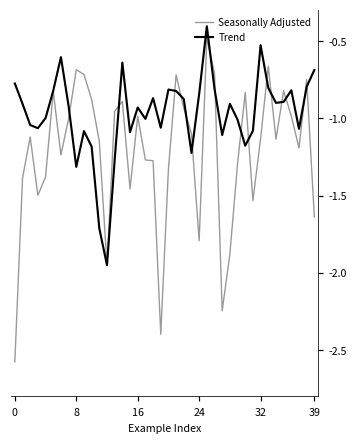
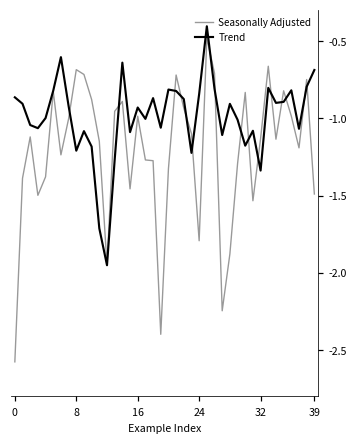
Trend, 0: -0.77 -> -0.86
Trend, 8: -1.31 -> -1.21
Trend, 32: -0.53 -> -1.34
Seasonally Adjusted, 39: -1.64 -> -1.49
